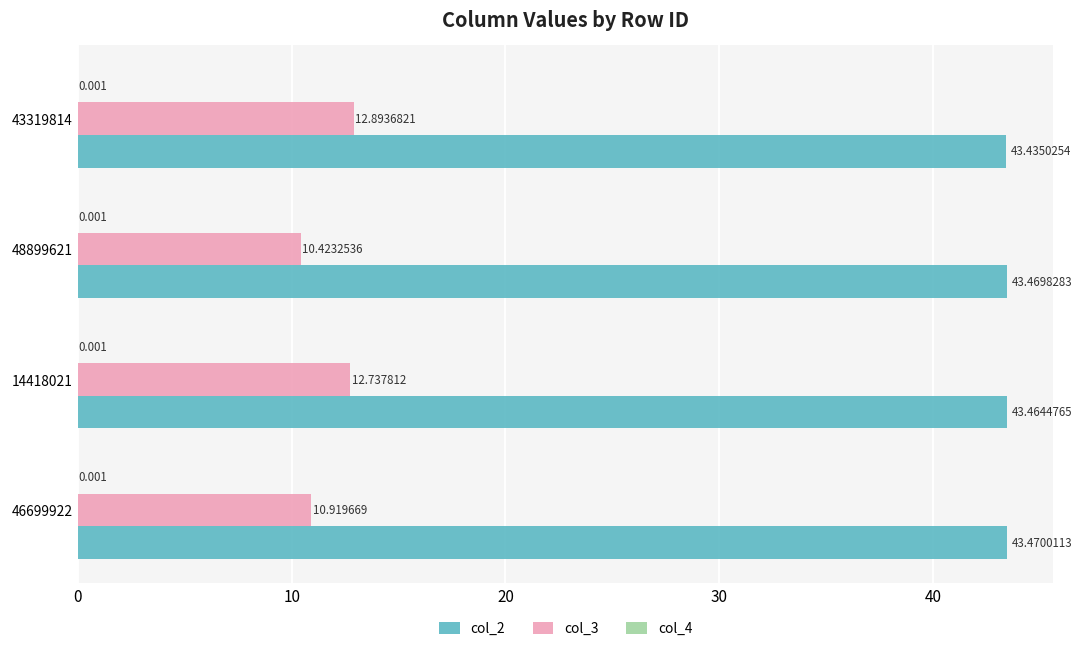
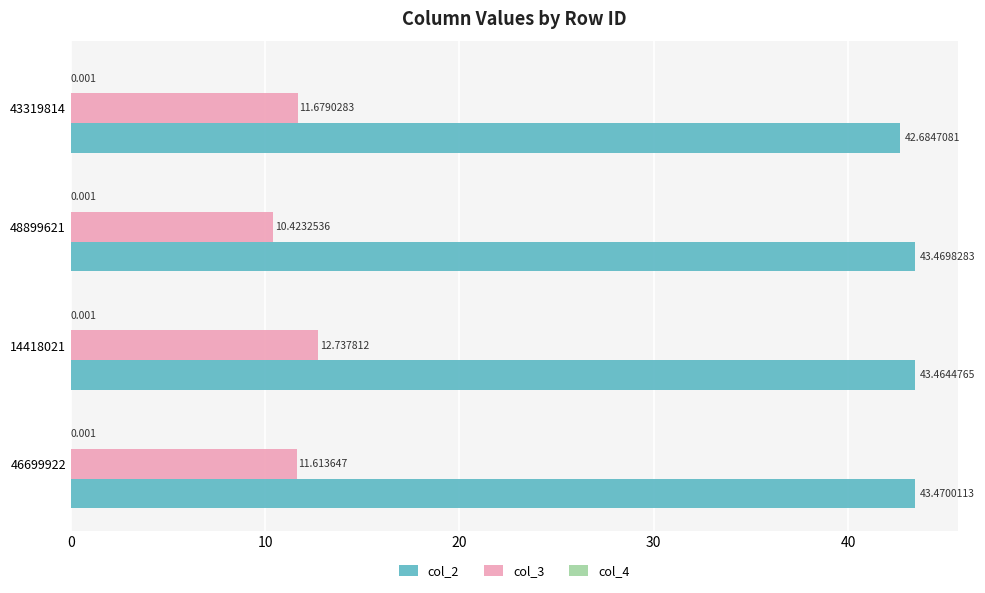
col_3, 43319814: 12.8936821 -> 11.6790283
col_2, 43319814: 43.4350254 -> 42.6847081
col_3, 46699922: 10.919669 -> 11.613647
